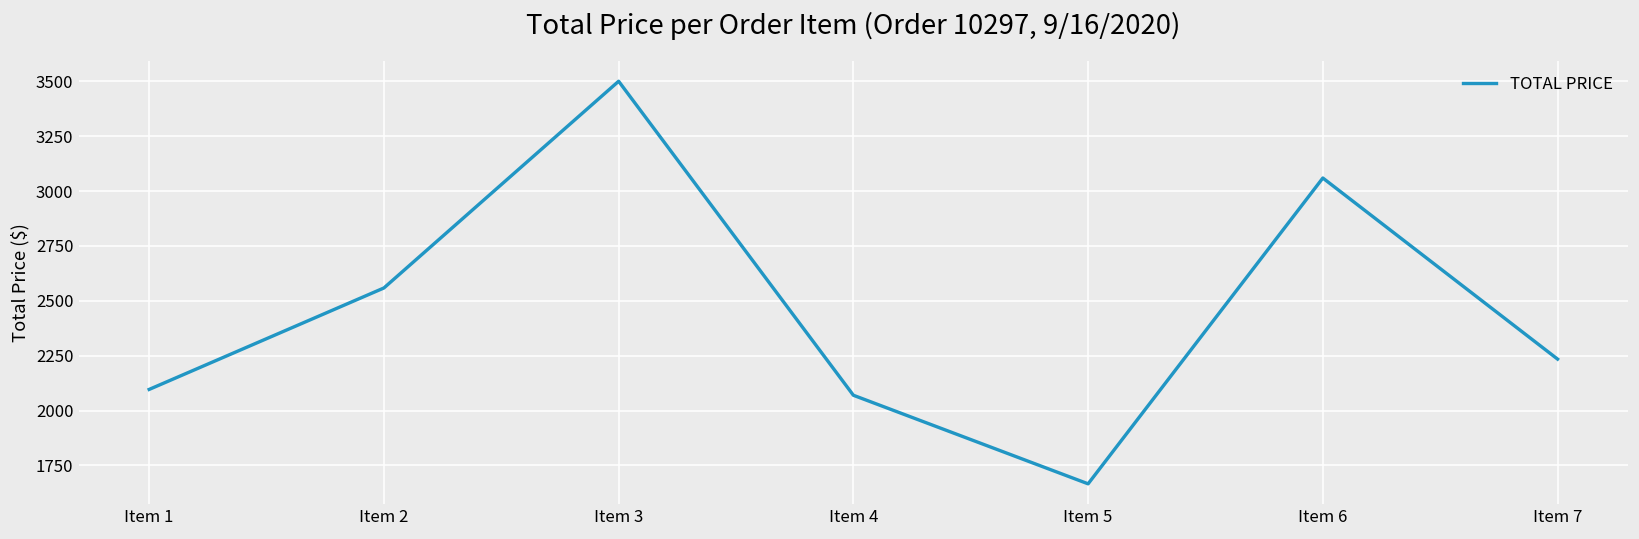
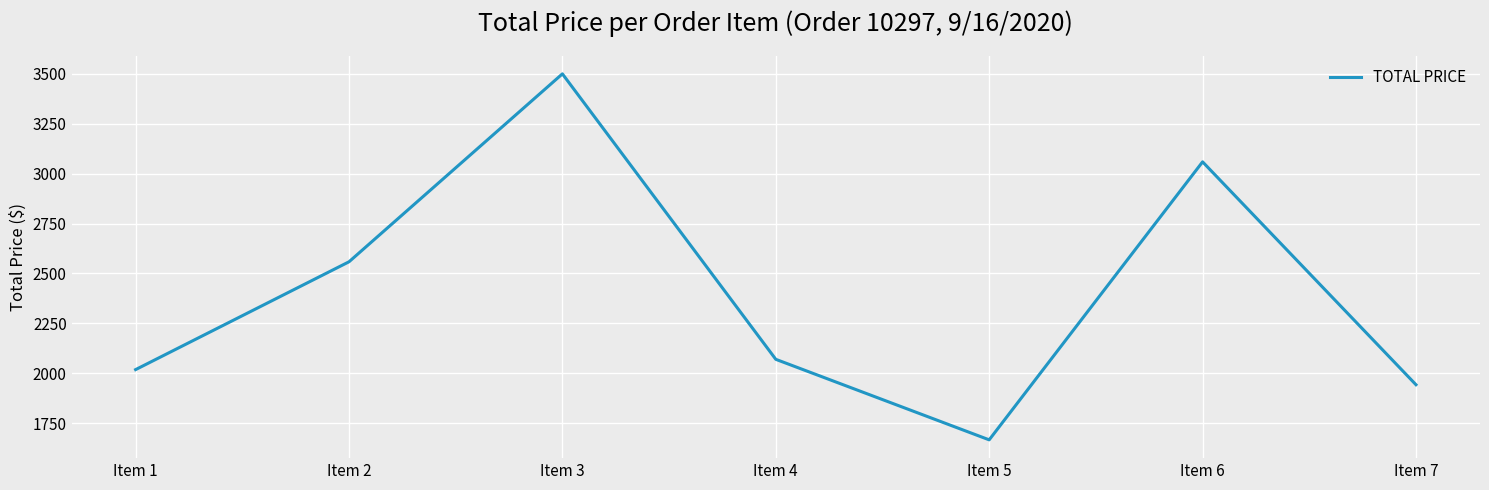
Item 1: 2100 -> 2020
Item 7: 2230 -> 1940
